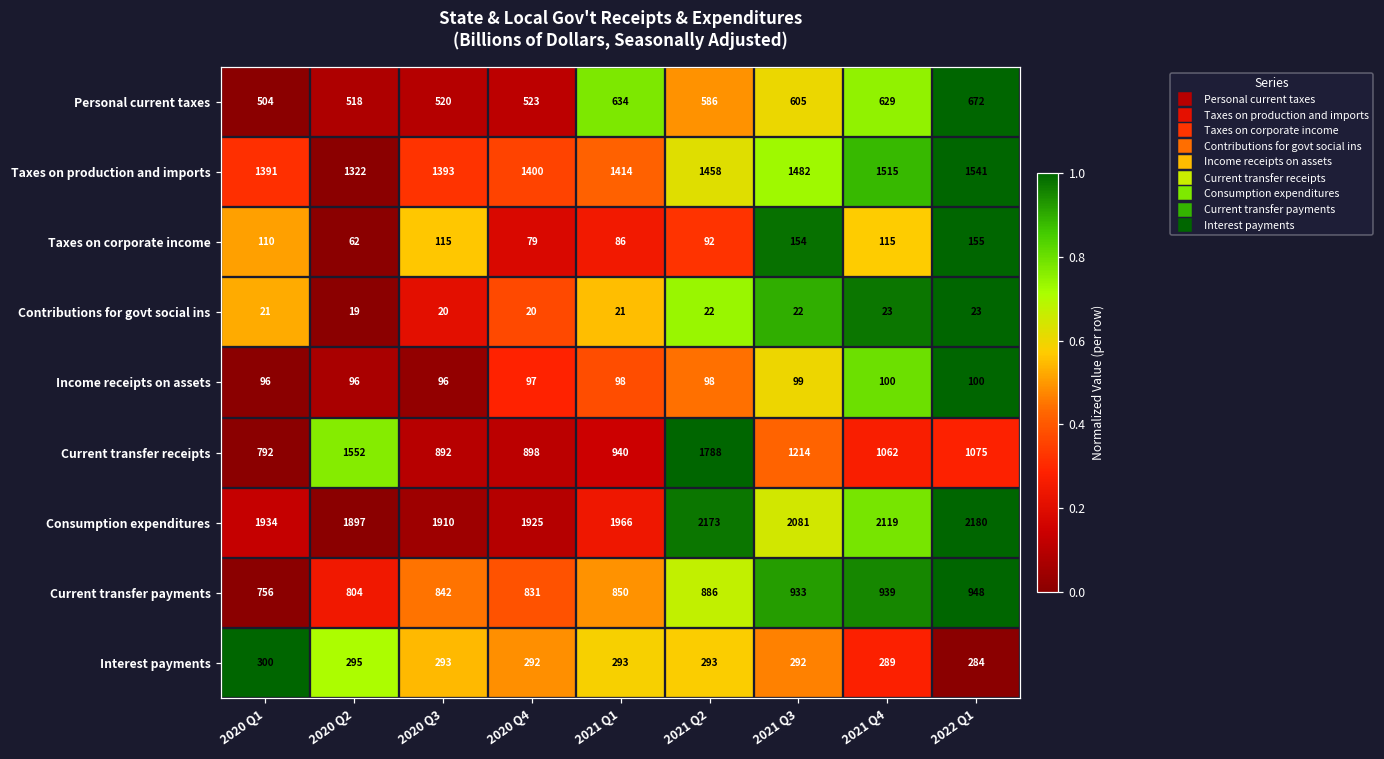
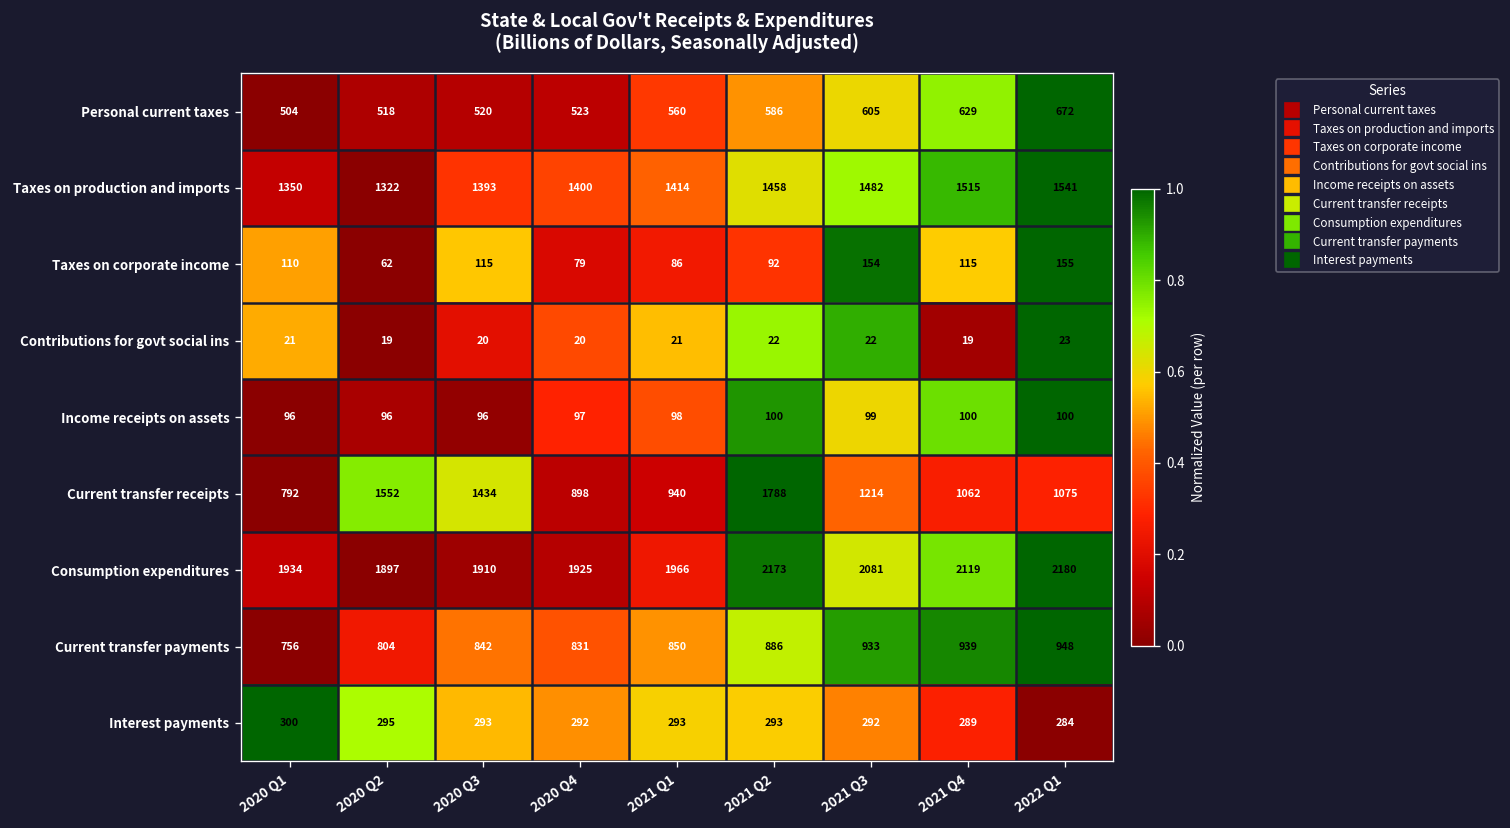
Personal current taxes, 2021 Q1: 634 -> 560
Taxes on production and imports, 2020 Q1: 1391 -> 1350
Contributions for govt social ins, 2021 Q4: 23 -> 19
Income receipts on assets, 2021 Q2: 98 -> 100
Current transfer receipts, 2020 Q3: 892 -> 1434
